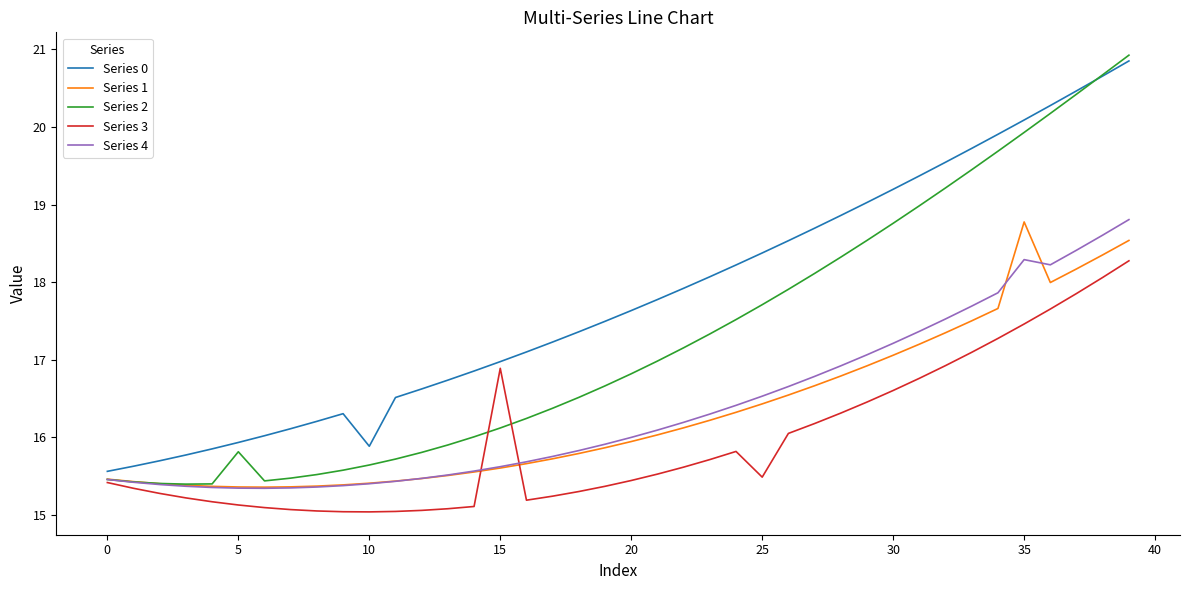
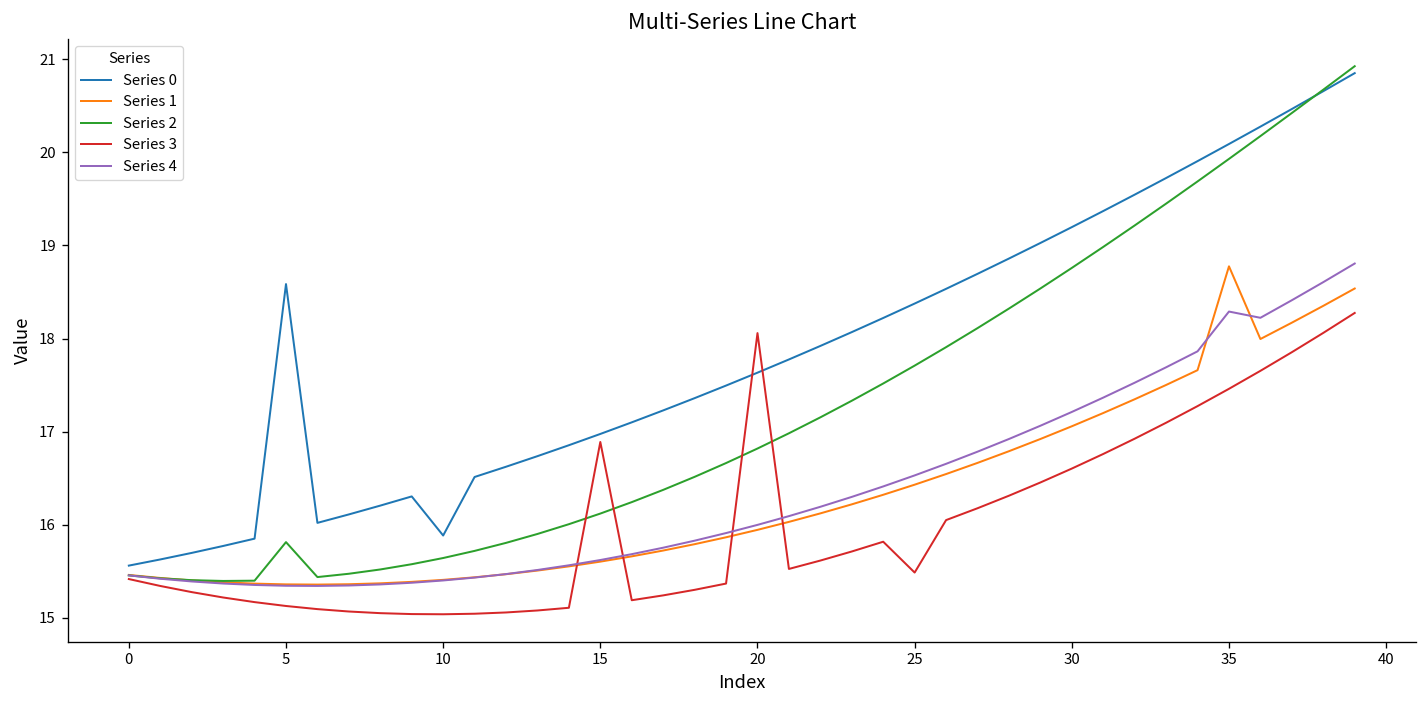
Series 0, 5: 15.9 -> 18.6
Series 3, 20: 15.4 -> 18.1
